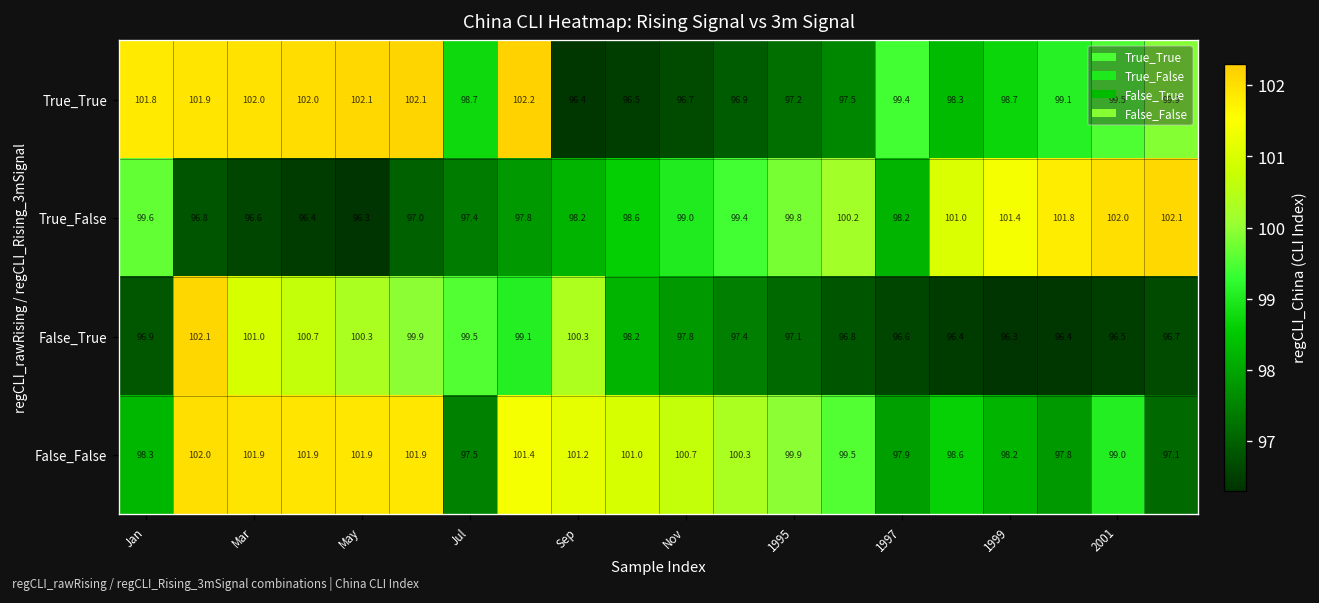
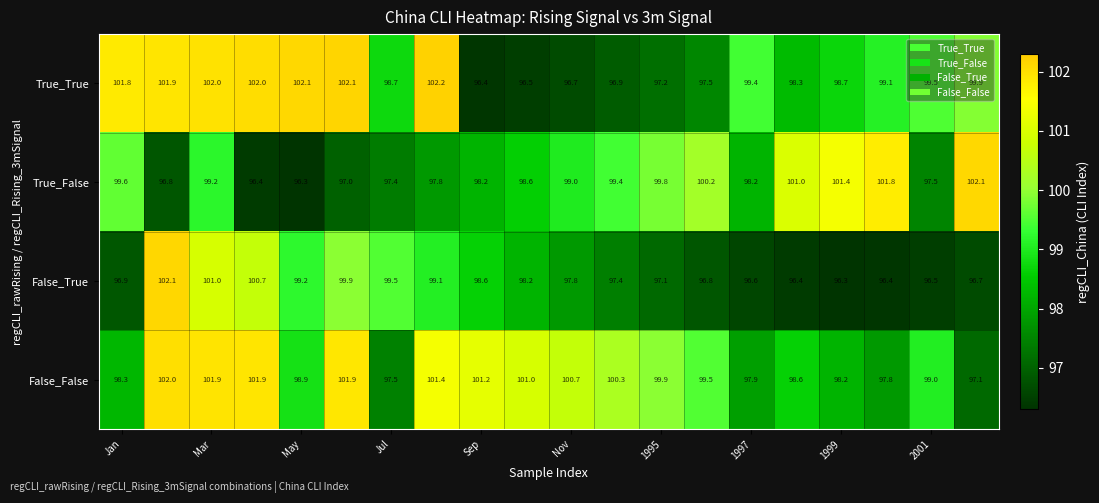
True_False, Mar: 96.6 -> 99.2
True_False, 2001: 102.0 -> 97.5
False_True, May: 100.3 -> 99.2
False_True, Sep: 100.3 -> 98.6
False_False, May: 101.9 -> 98.9
